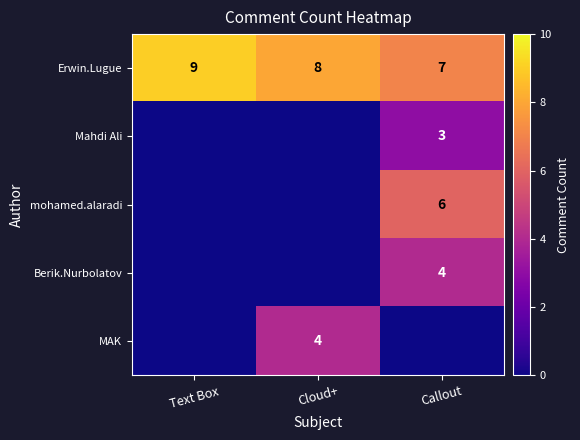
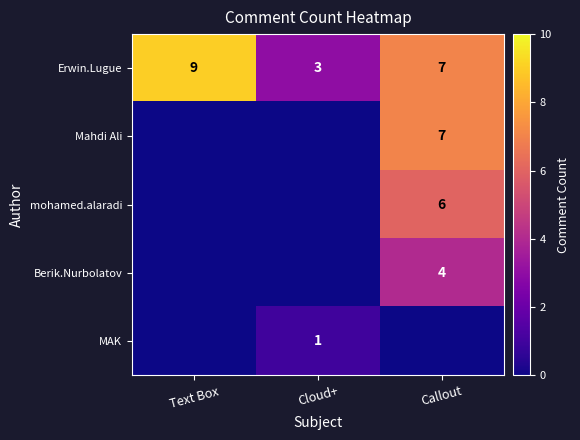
Erwin.Lugue, Cloud+: 8 -> 3
Mahdi Ali, Callout: 3 -> 7
MAK, Cloud+: 4 -> 1
